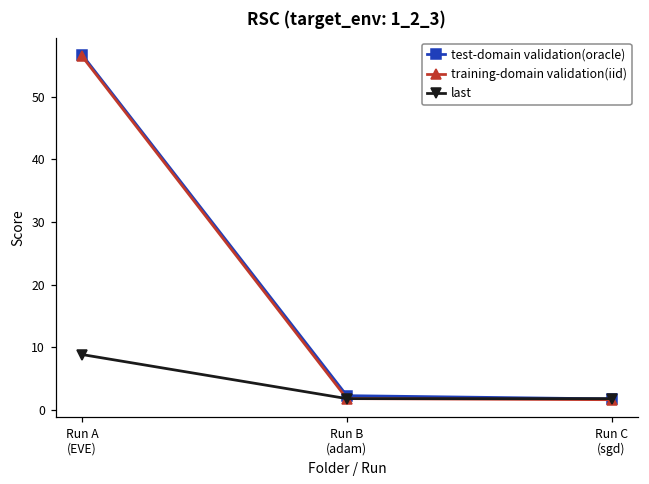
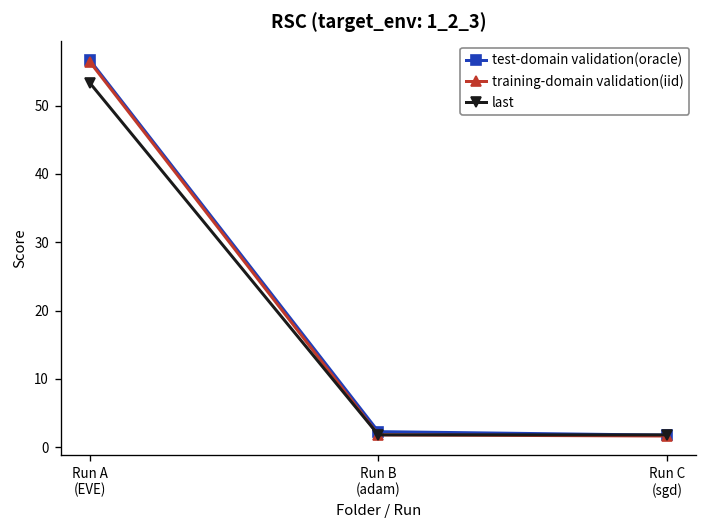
last, Run A (EVE): 9 -> 53
